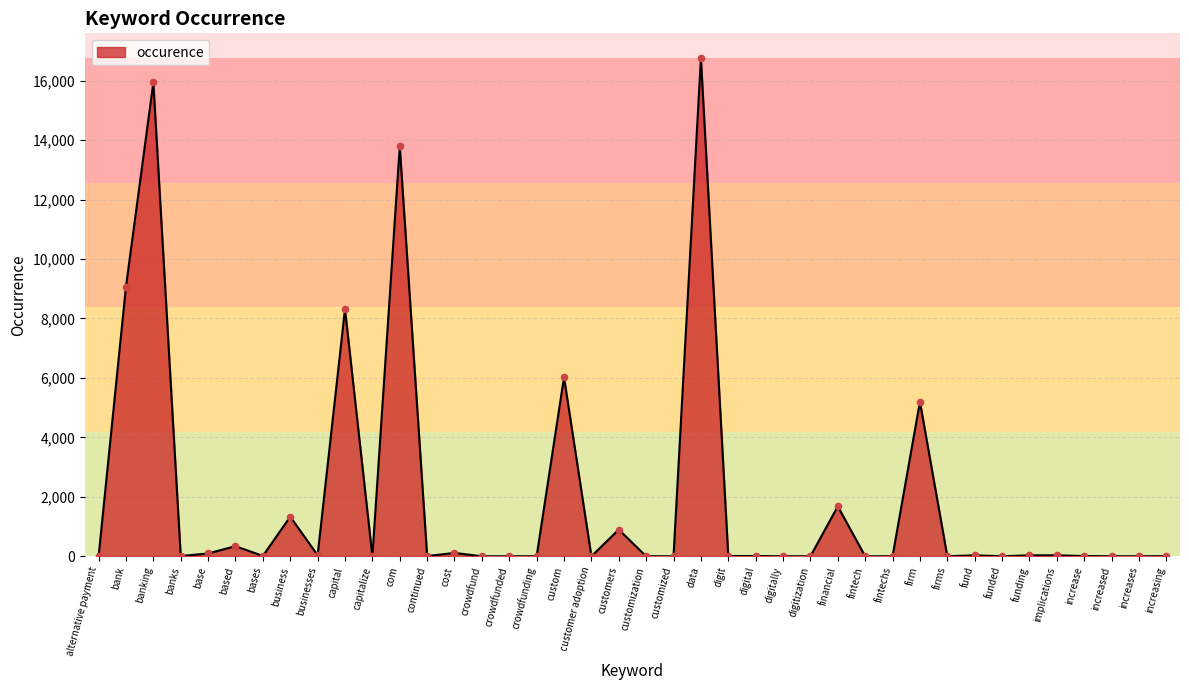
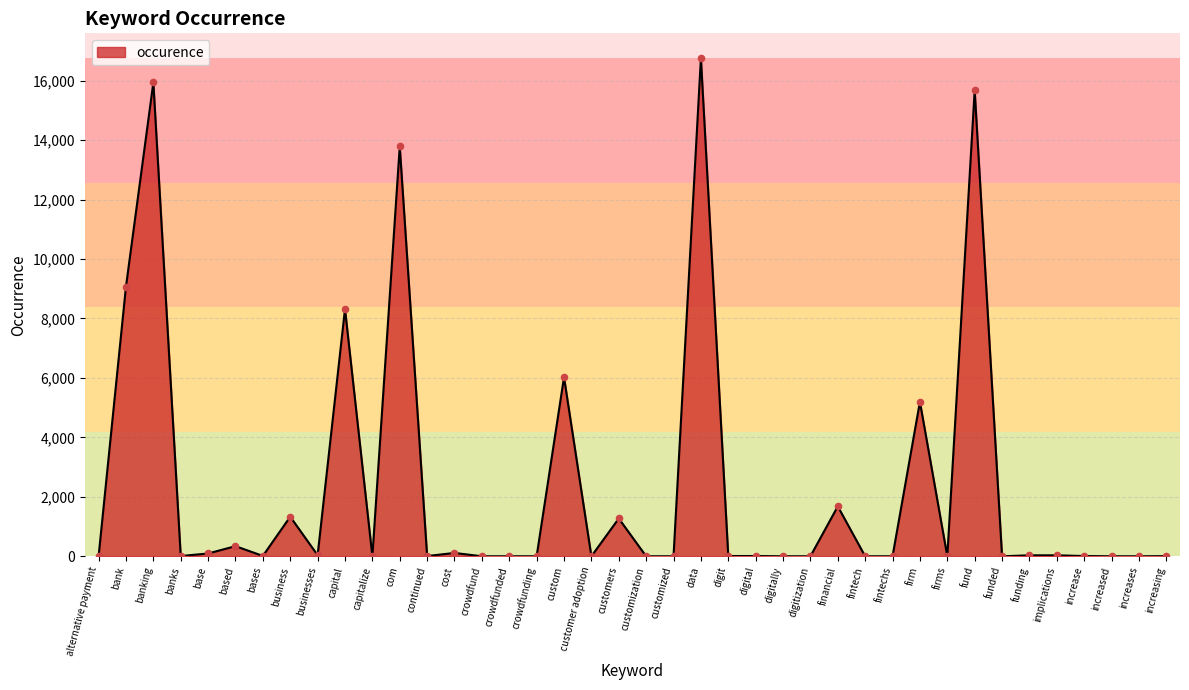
customers: 900 -> 1,300
fund: 0 -> 15,700
